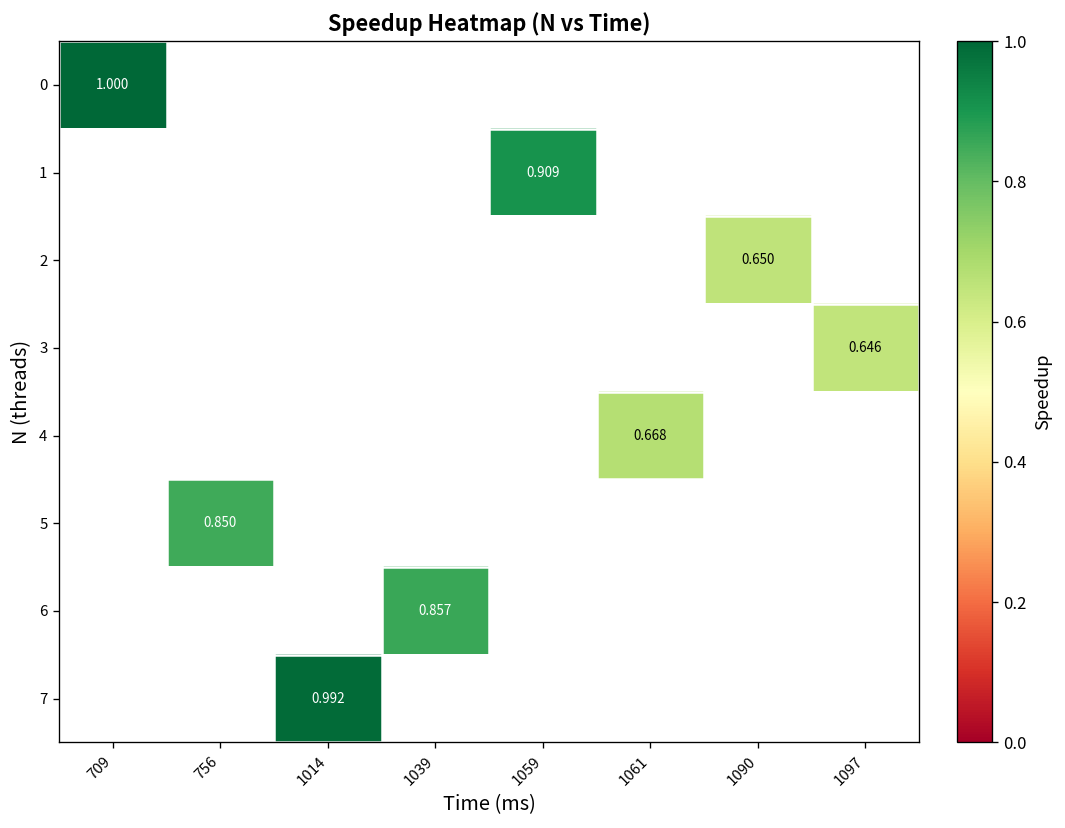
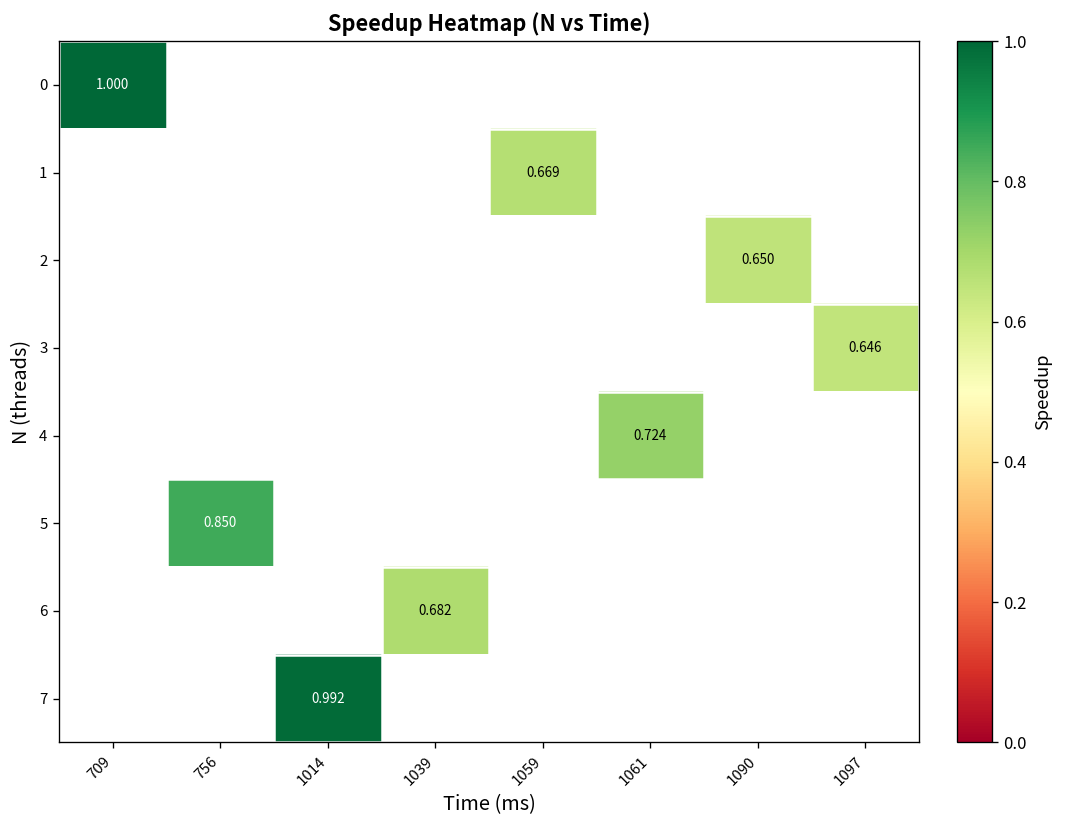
1, 1059: 0.909 -> 0.669
4, 1061: 0.668 -> 0.724
6, 1039: 0.857 -> 0.682
